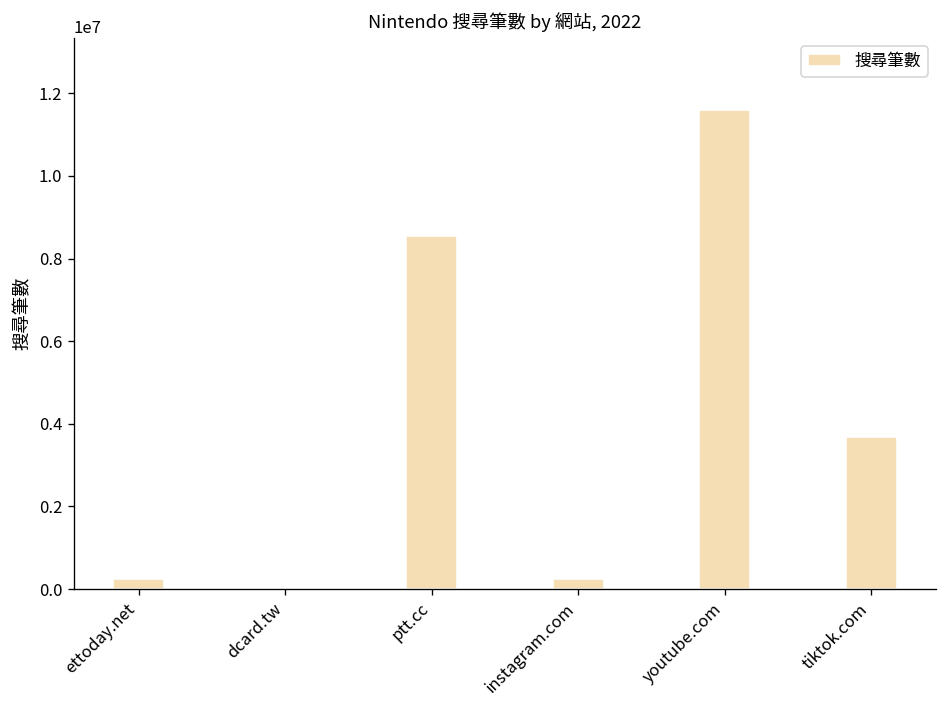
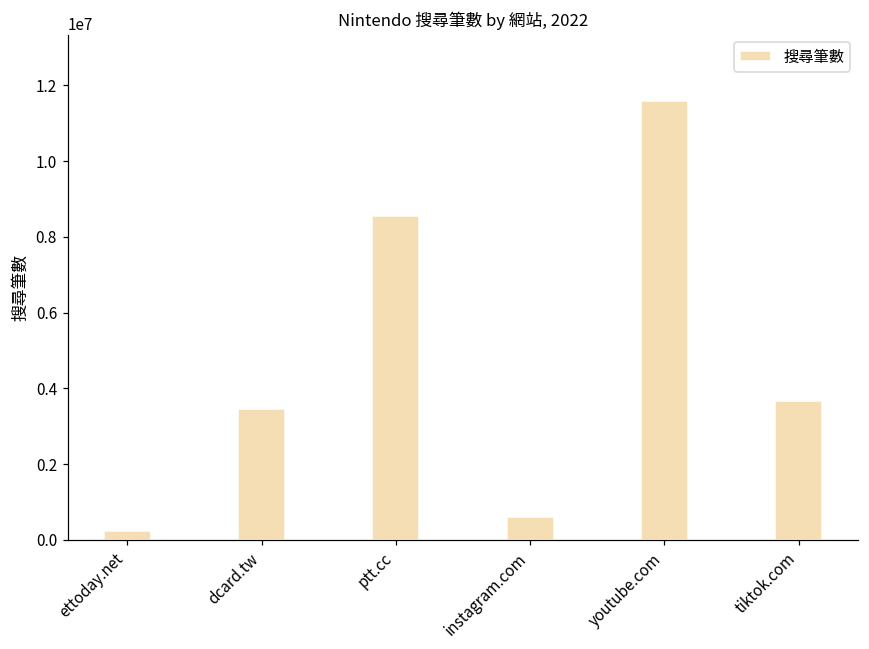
dcard.tw: 0 -> 3400000
instagram.com: 200000 -> 600000
